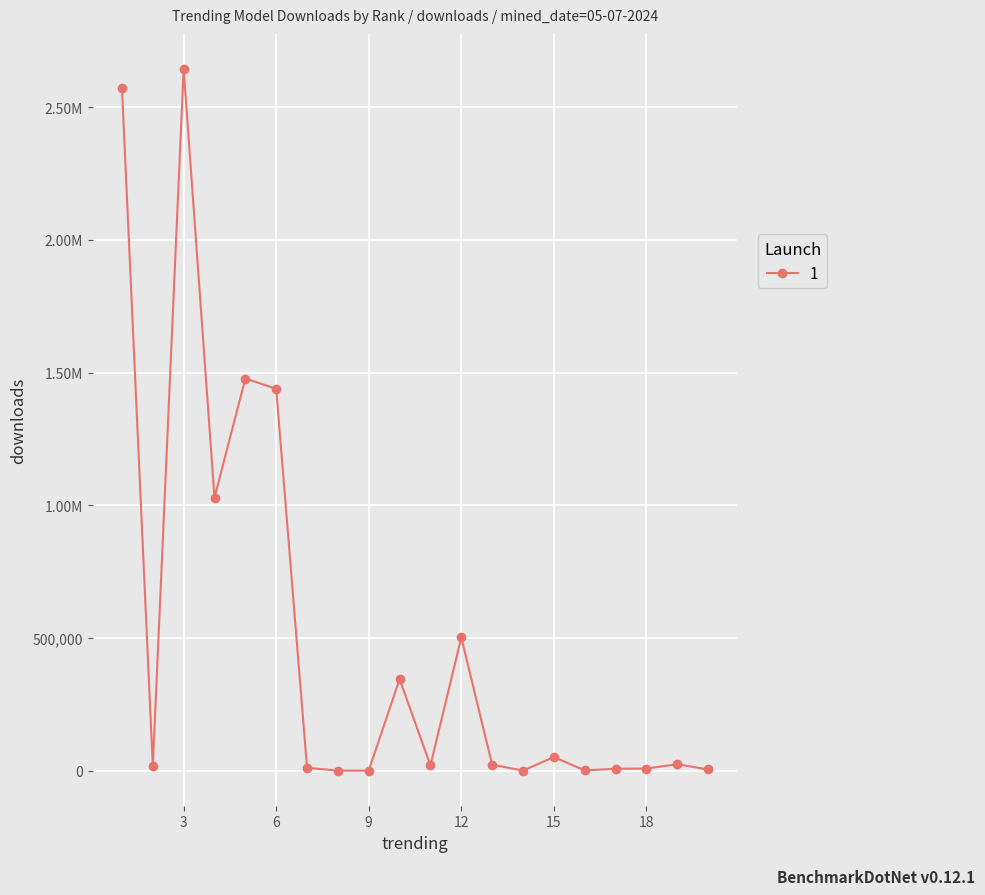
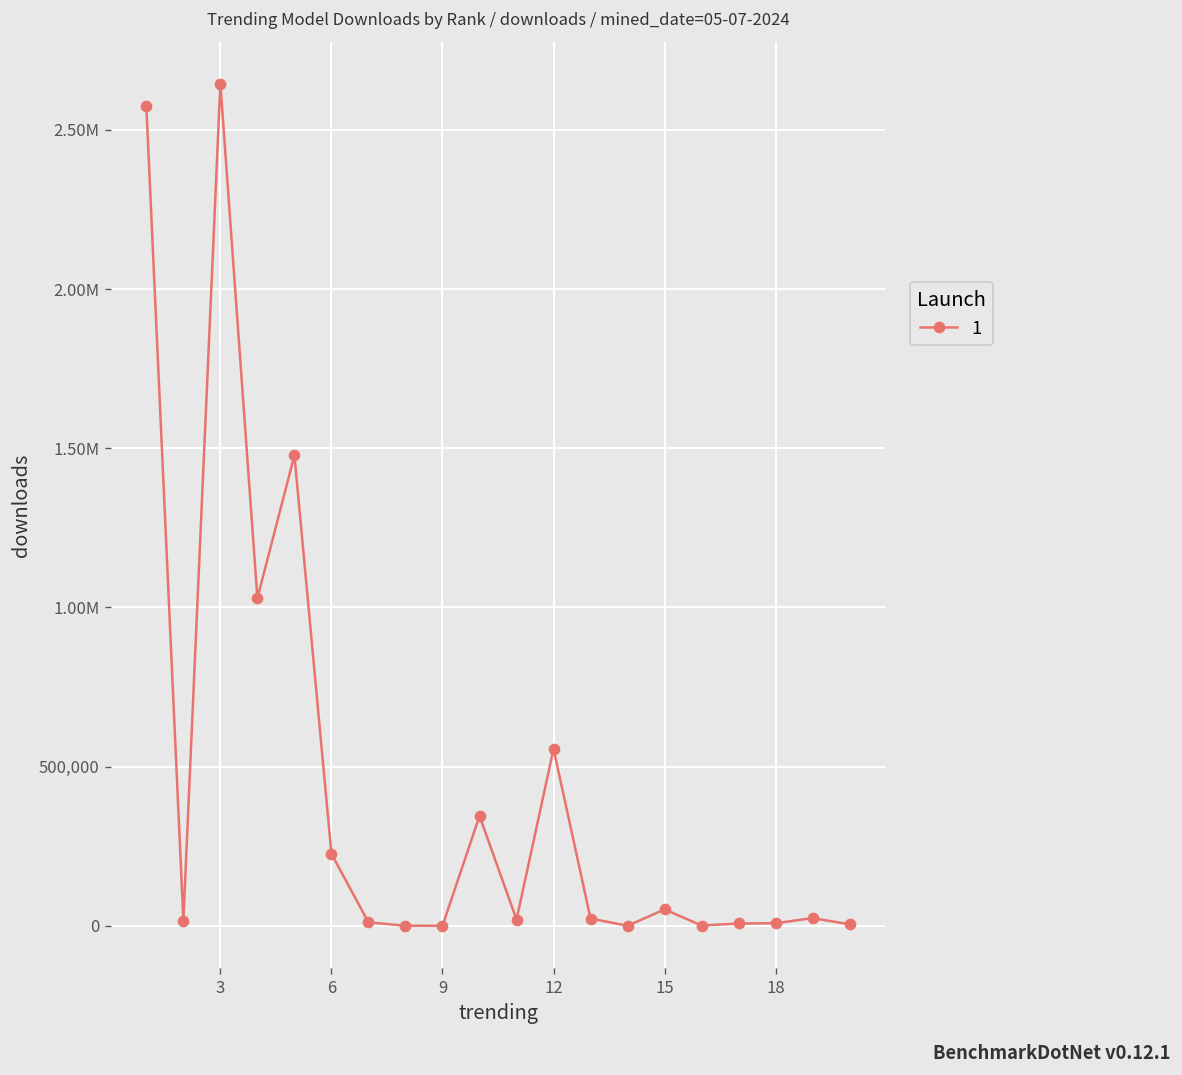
6: 1,440,000 -> 230,000
12: 500,000 -> 560,000
